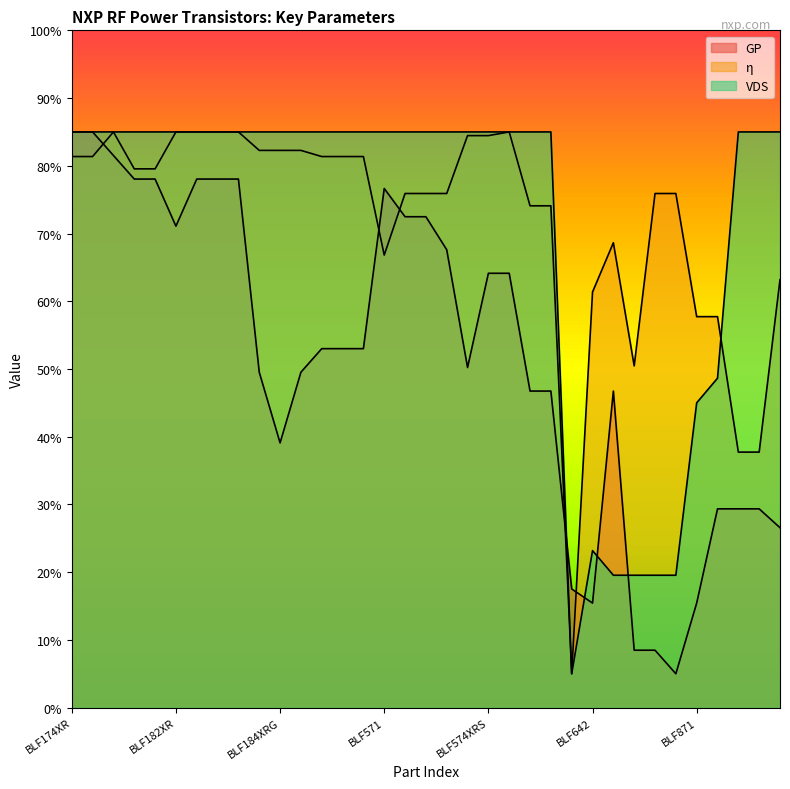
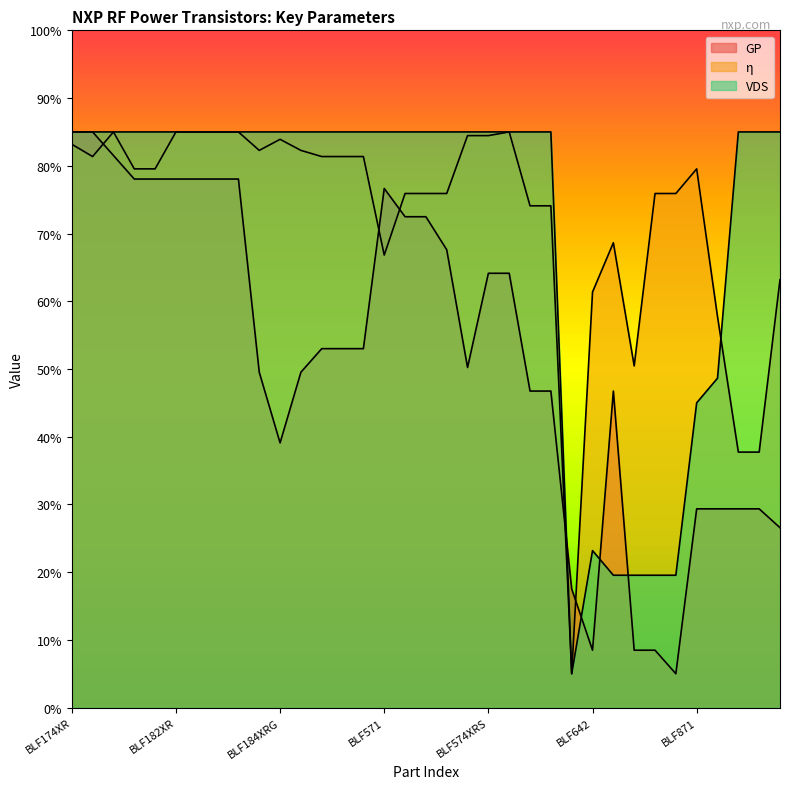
η, BLF174XR: 81% -> 83%
GP, BLF182XR: 71% -> 78%
η, BLF184XRG: 82% -> 84%
GP, BLF642: 15% -> 8%
GP, BLF871: 15% -> 29%
η, BLF871: 58% -> 80%
